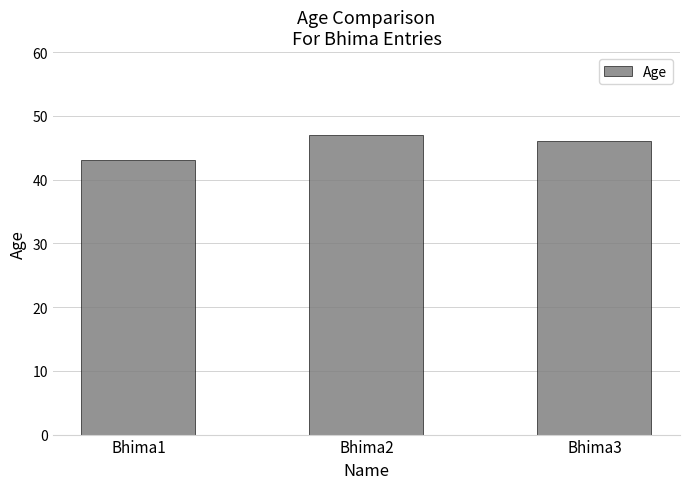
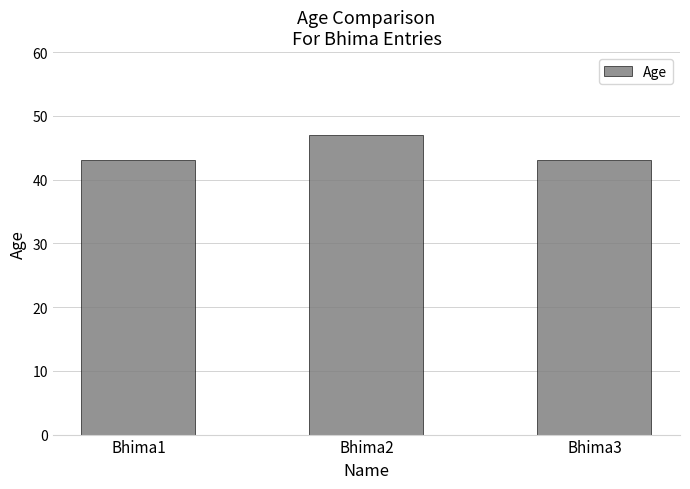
Bhima3: 46 -> 43
